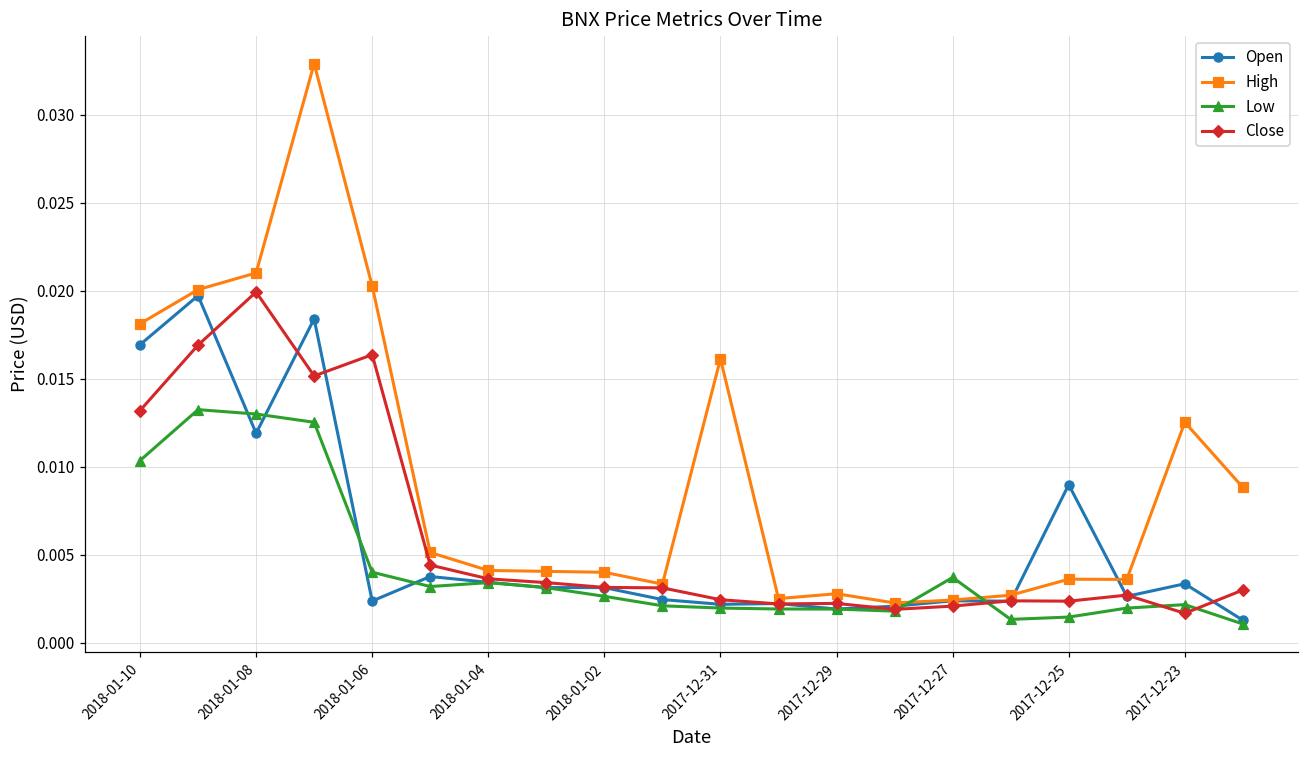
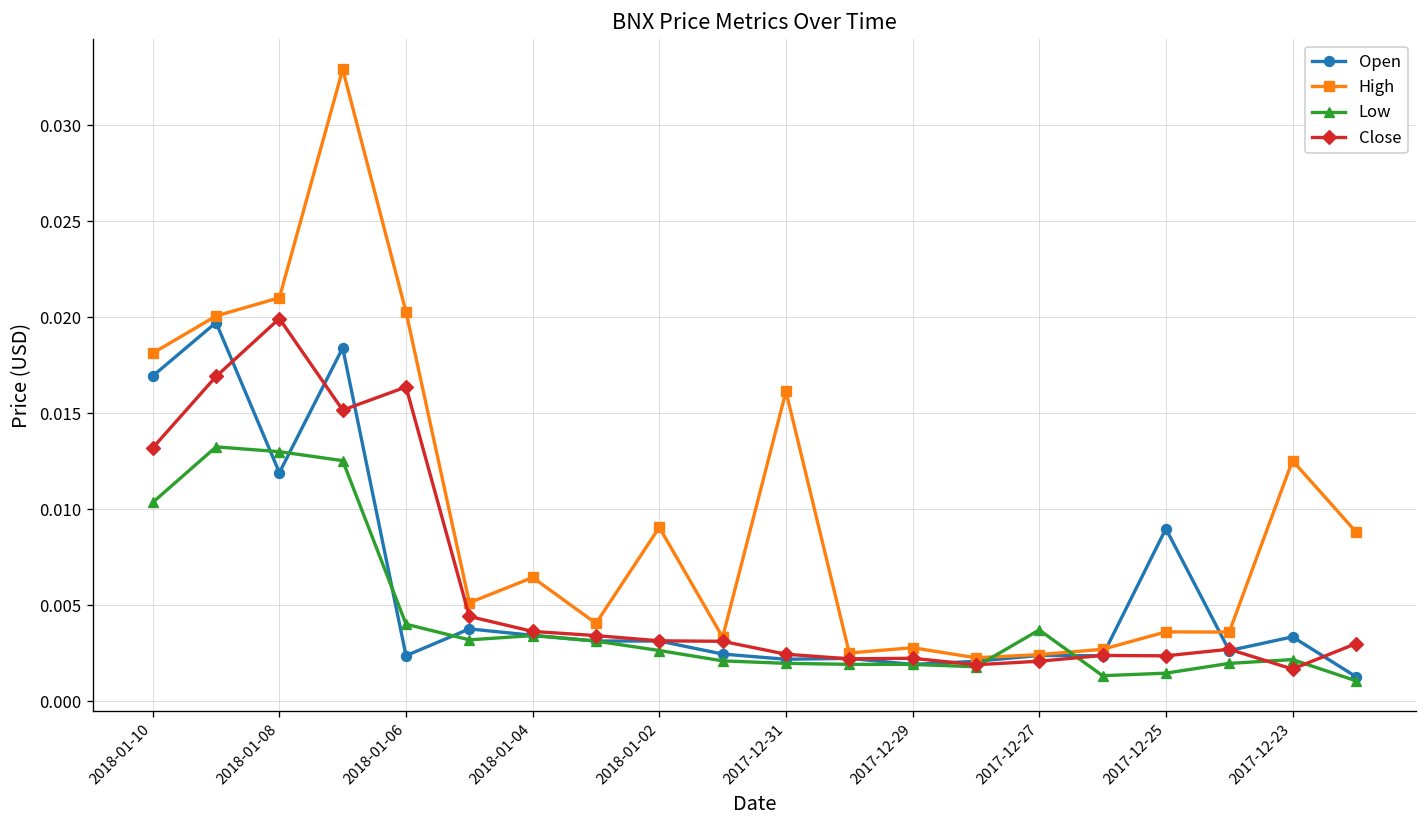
High, 2018-01-04: 0.0041 -> 0.0065
High, 2018-01-02: 0.0040 -> 0.0091
